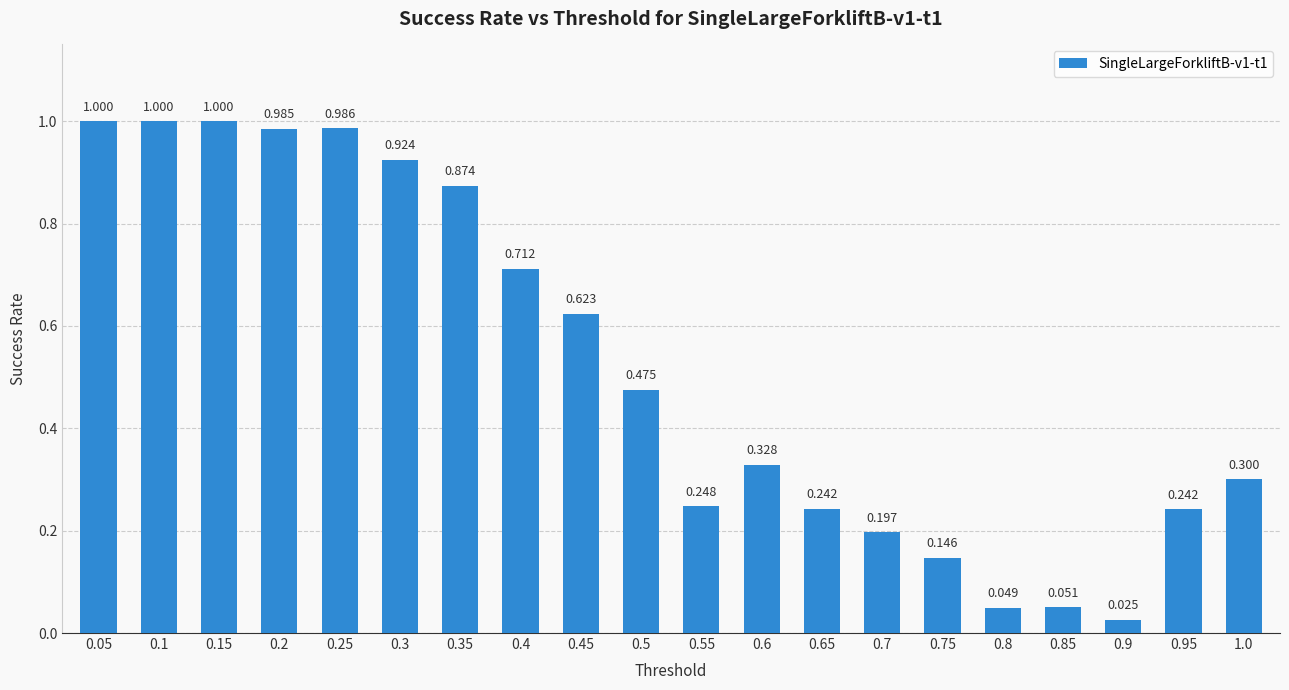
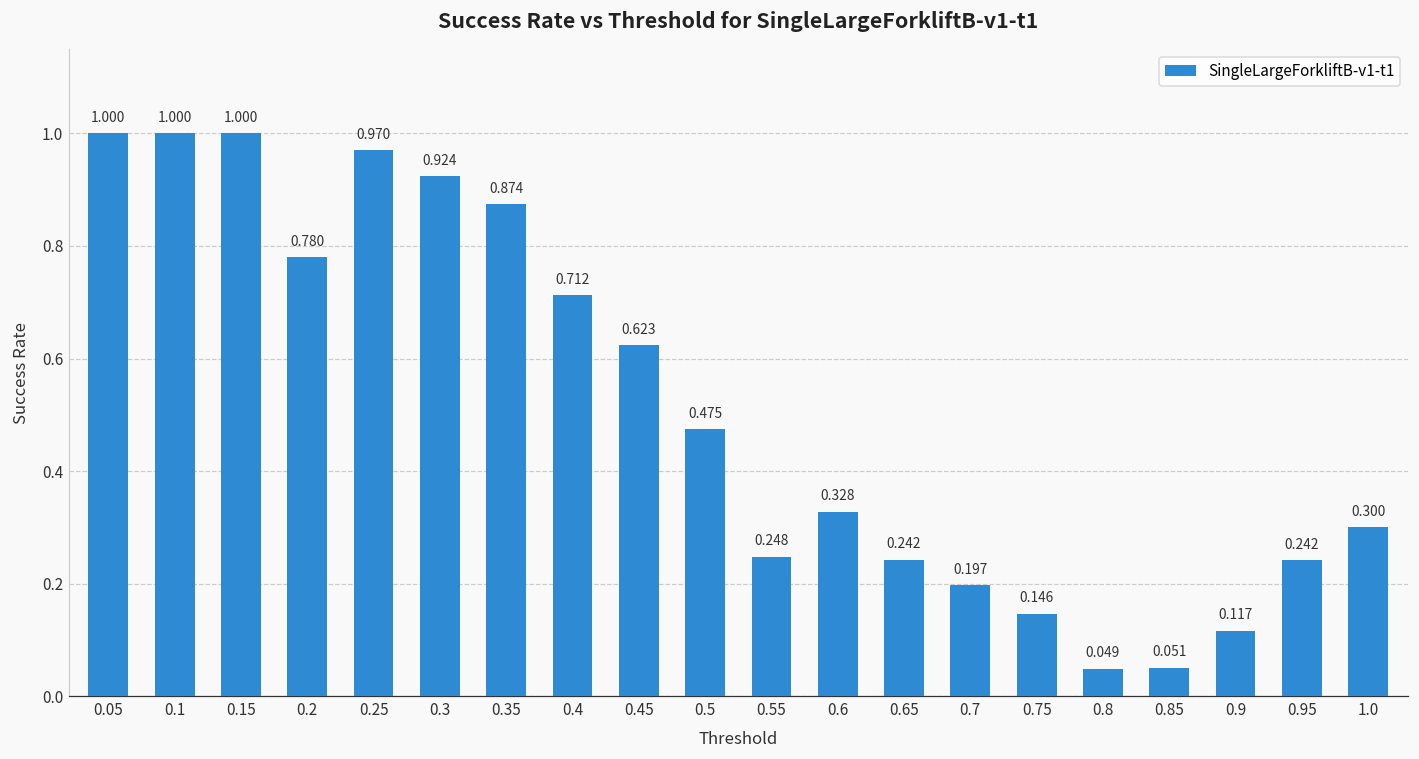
0.2: 0.985 -> 0.780
0.25: 0.986 -> 0.970
0.9: 0.025 -> 0.117
